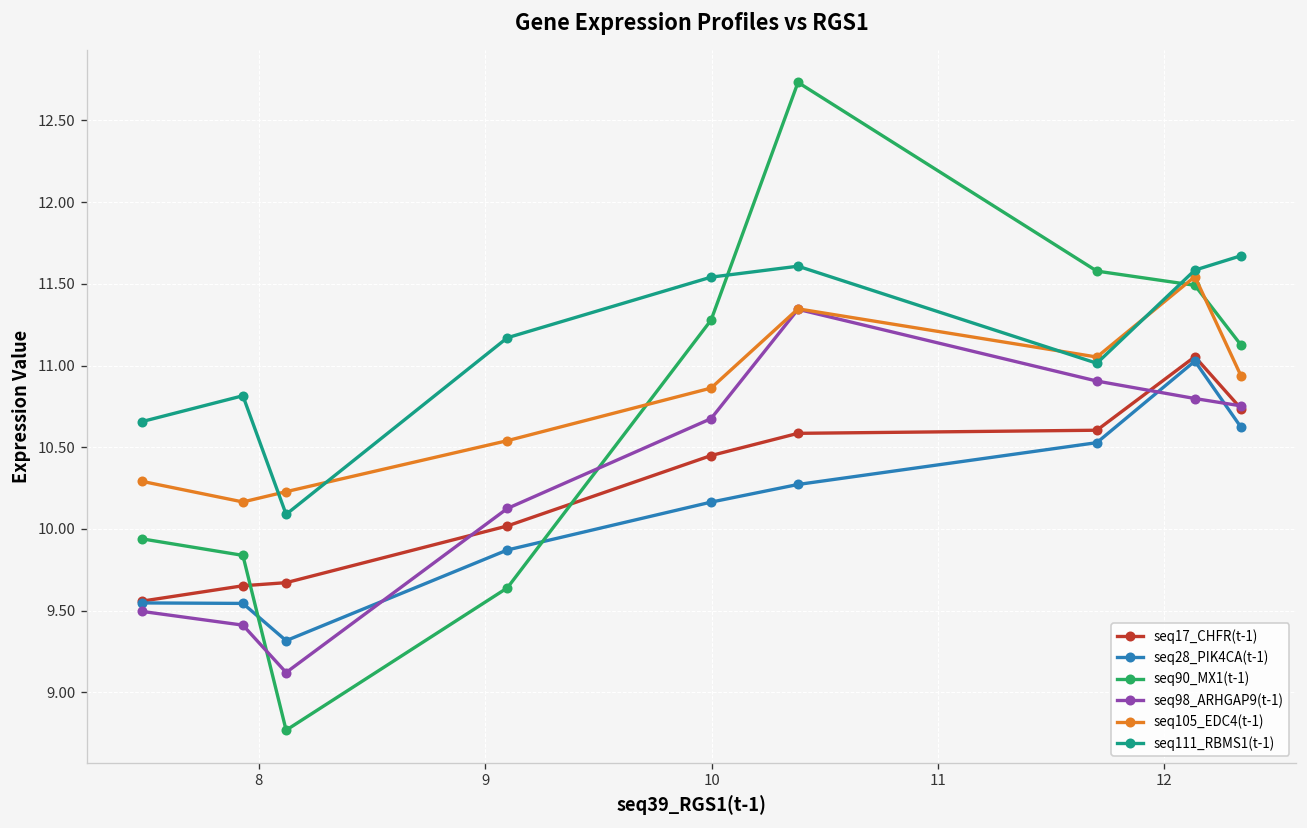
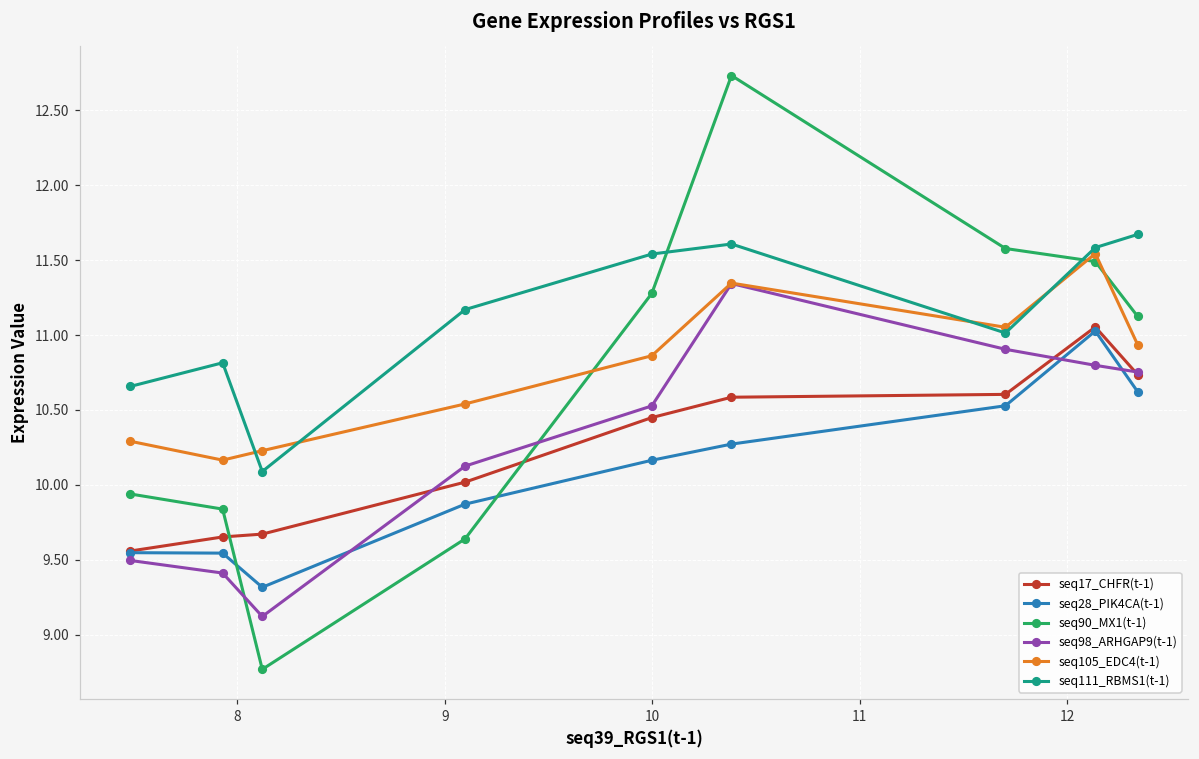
seq98_ARHGAP9(t-1), 10: 10.68 -> 10.53
